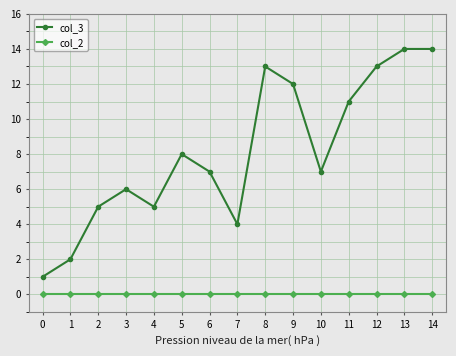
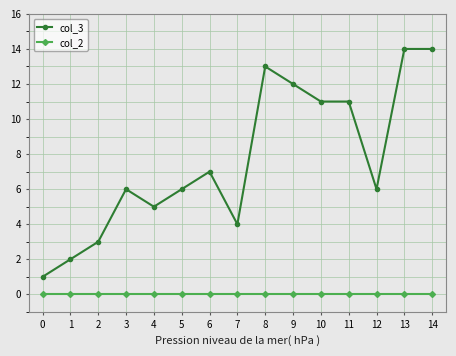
col_3, 2: 5 -> 3
col_3, 5: 8 -> 6
col_3, 10: 7 -> 11
col_3, 12: 13 -> 6
